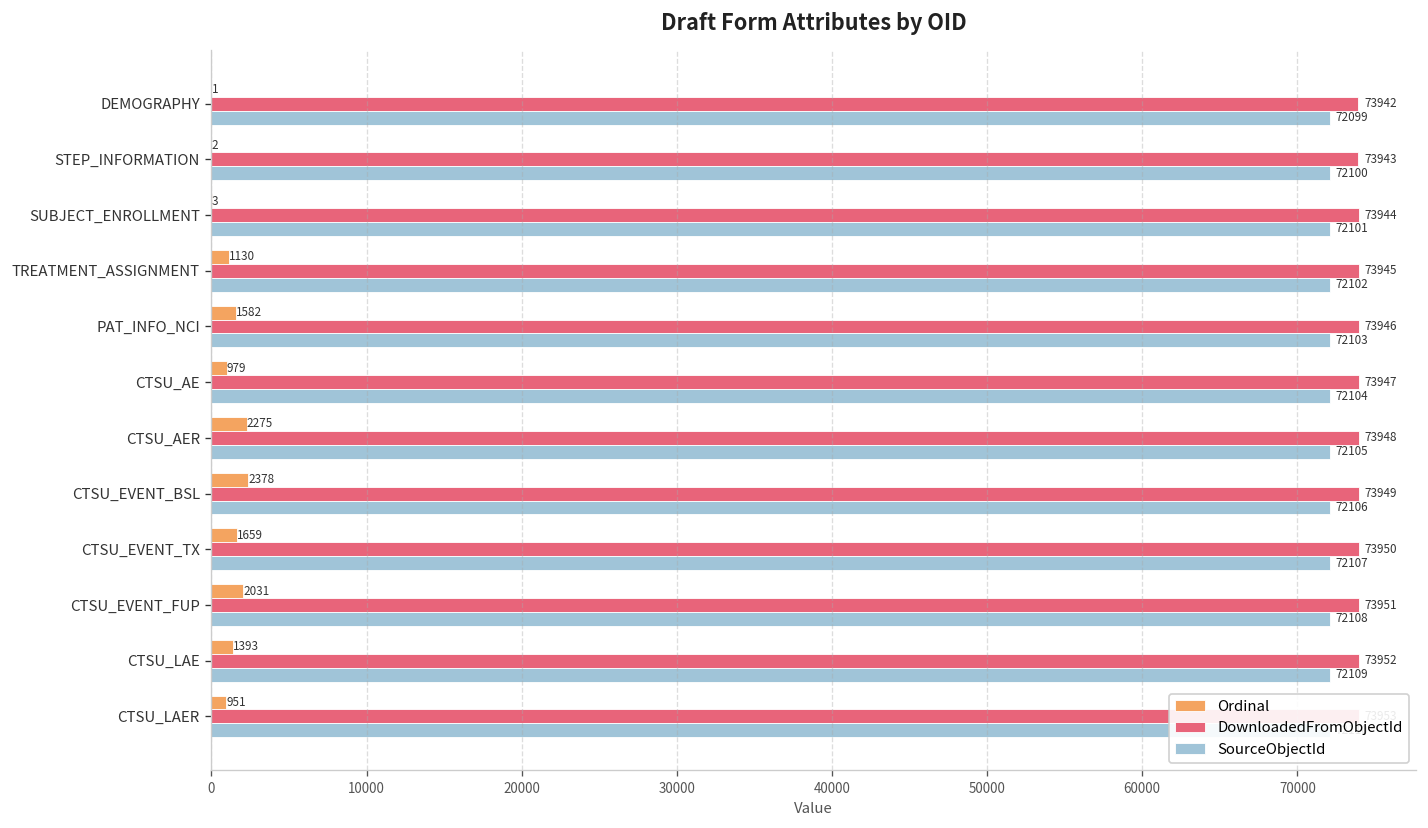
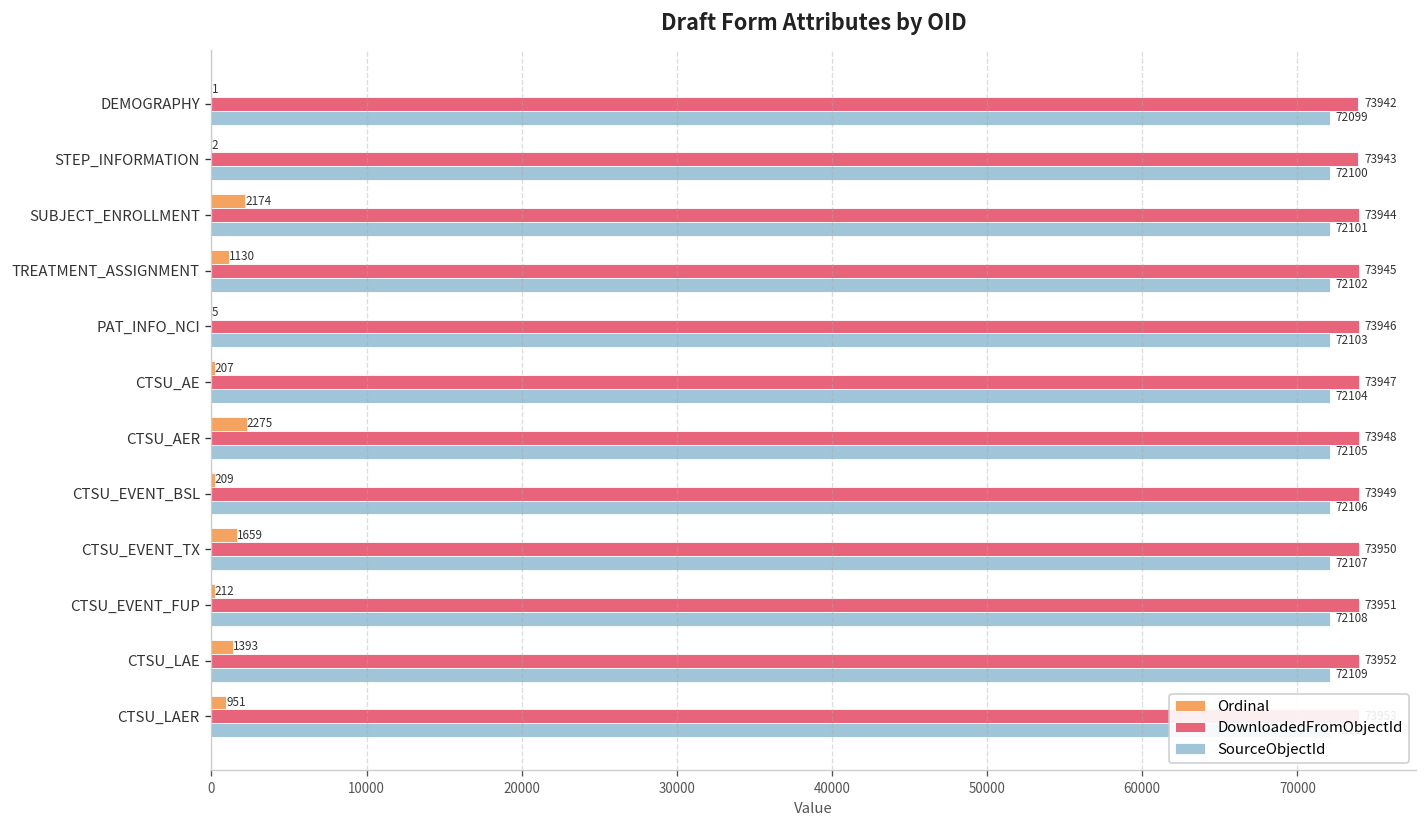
Ordinal, SUBJECT_ENROLLMENT: 3 -> 2174
Ordinal, PAT_INFO_NCI: 1582 -> 5
Ordinal, CTSU_AE: 979 -> 207
Ordinal, CTSU_EVENT_BSL: 2378 -> 209
Ordinal, CTSU_EVENT_FUP: 2031 -> 212
